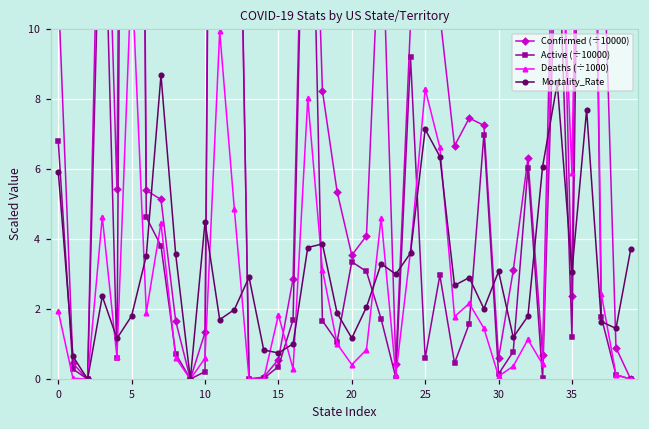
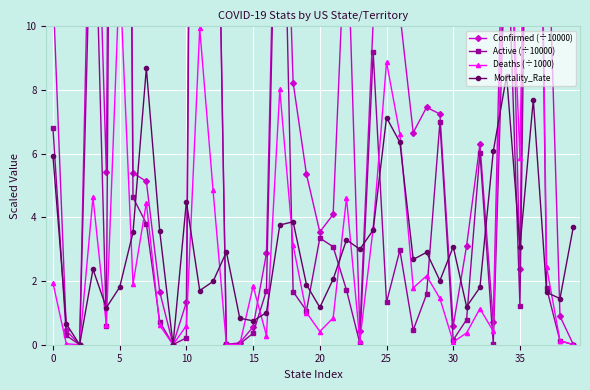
Active (÷10000), 25: 0.6 -> 1.3
Deaths (÷1000), 25: 8.3 -> 8.9
